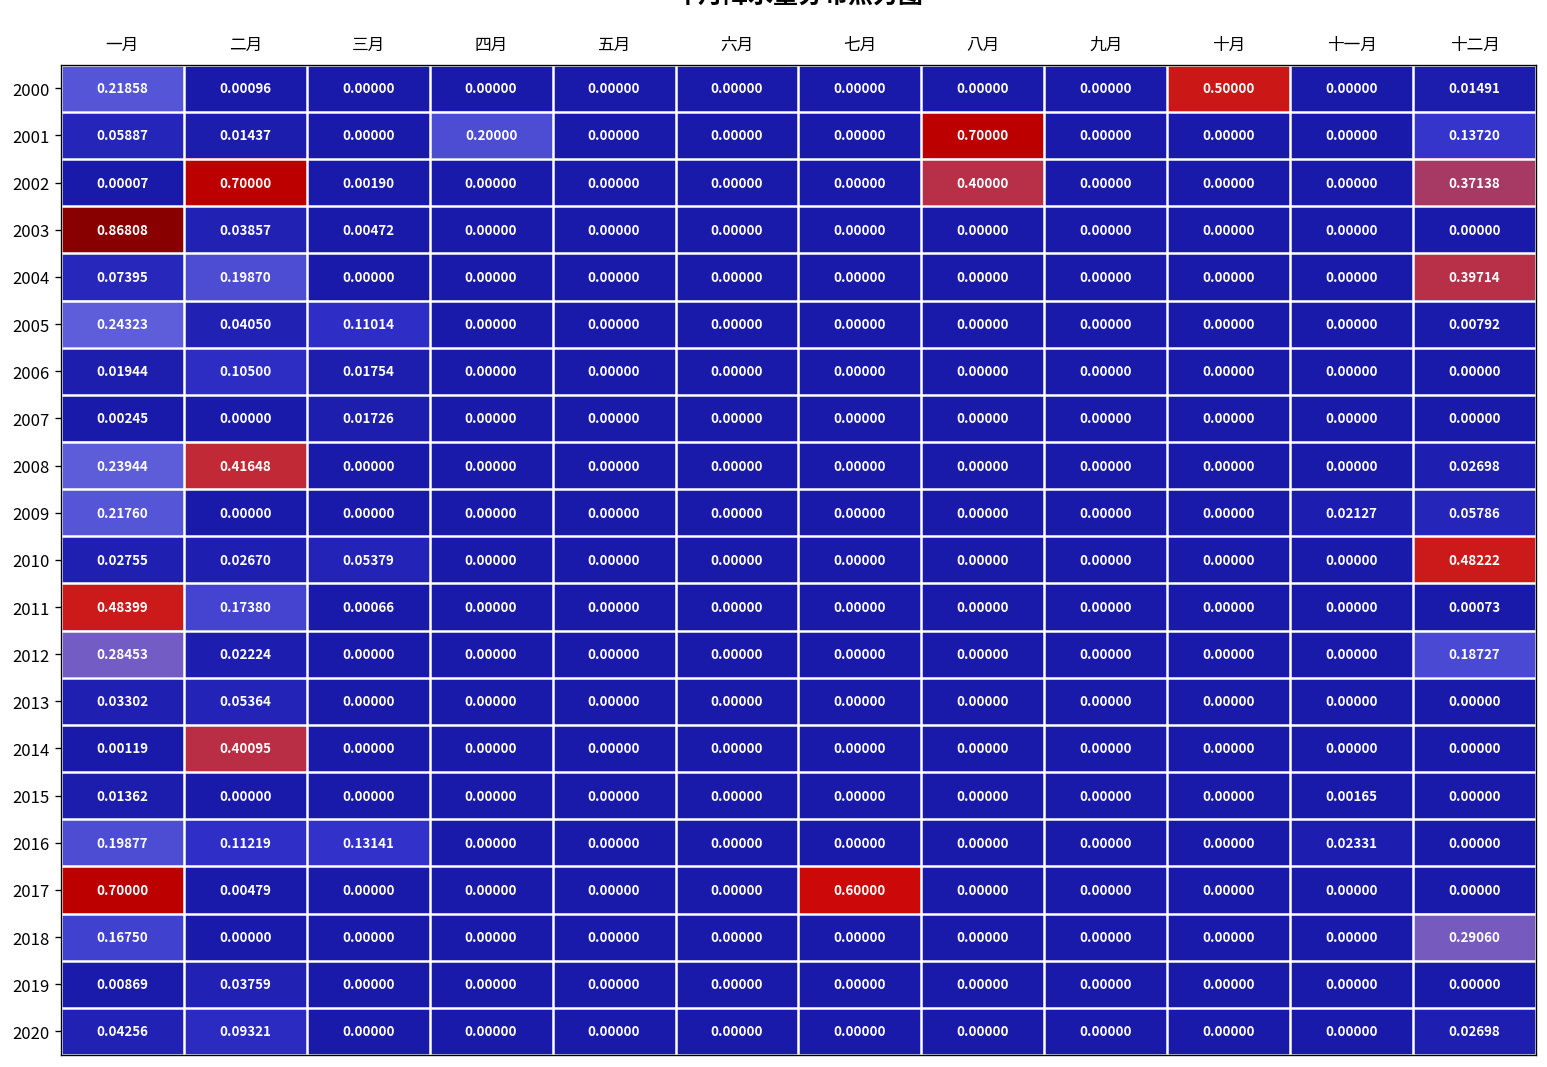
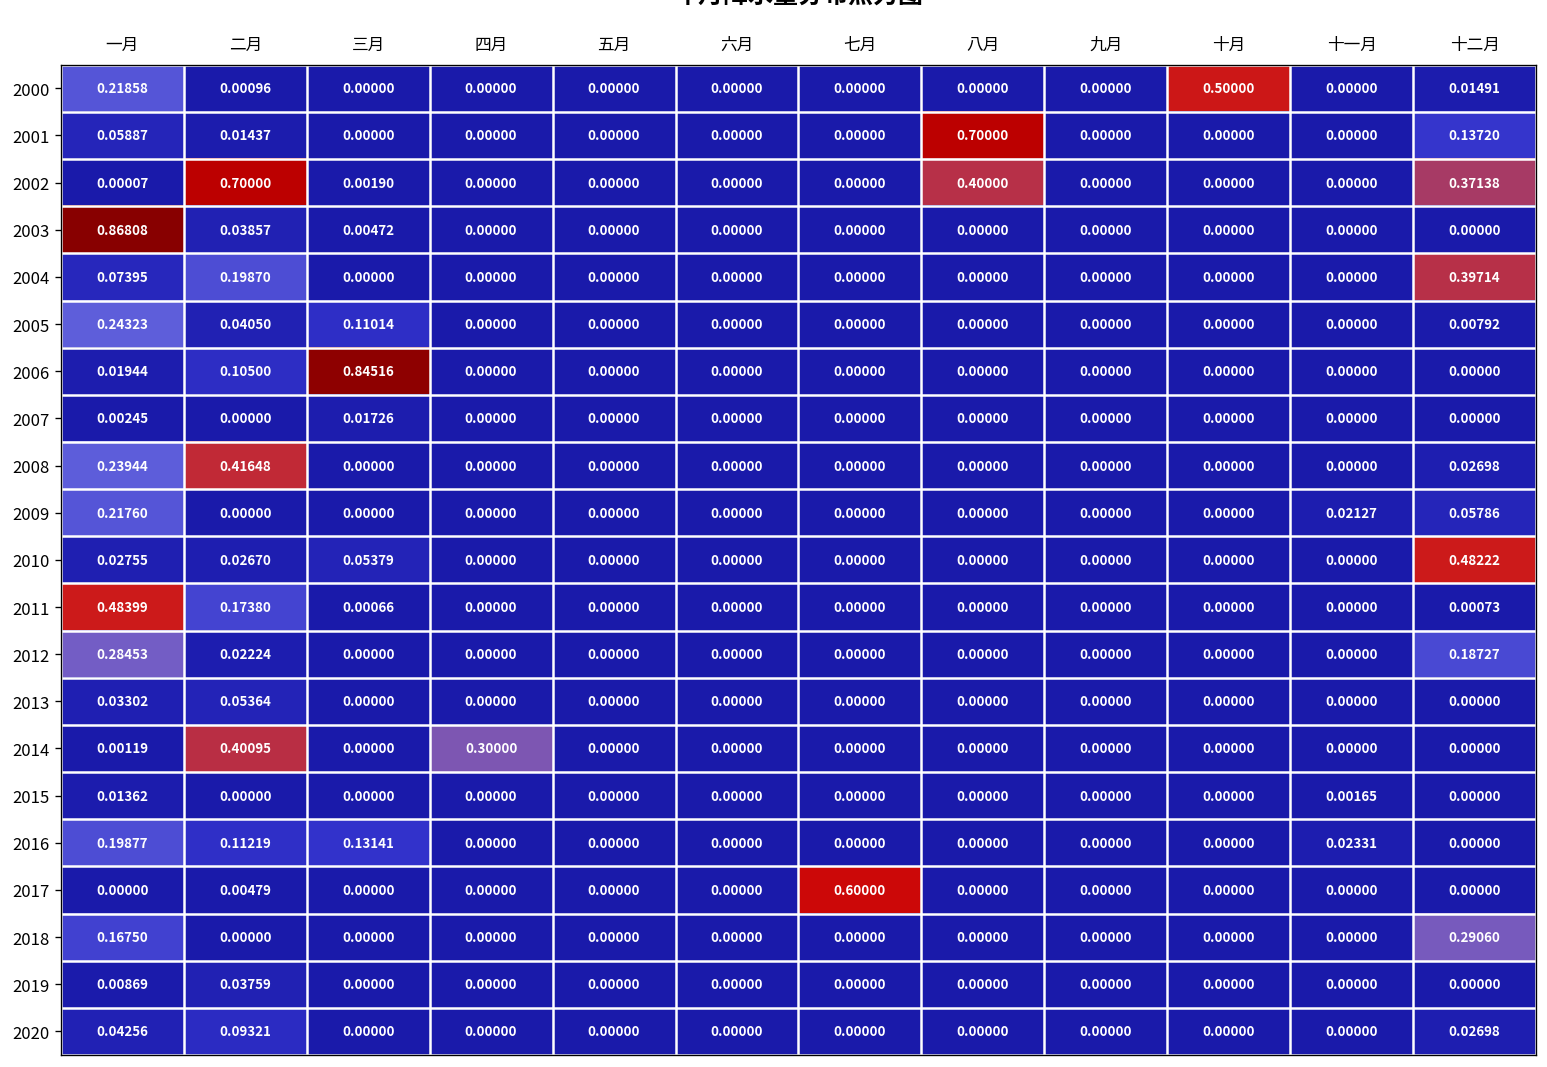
2001, 四月: 0.20000 -> 0.00000
2006, 三月: 0.01754 -> 0.84516
2014, 四月: 0.00000 -> 0.30000
2017, 一月: 0.70000 -> 0.00000
